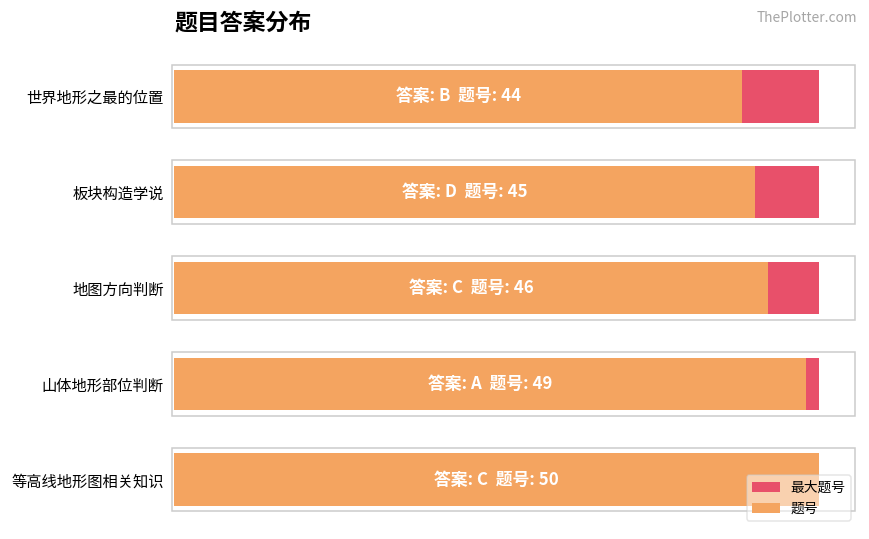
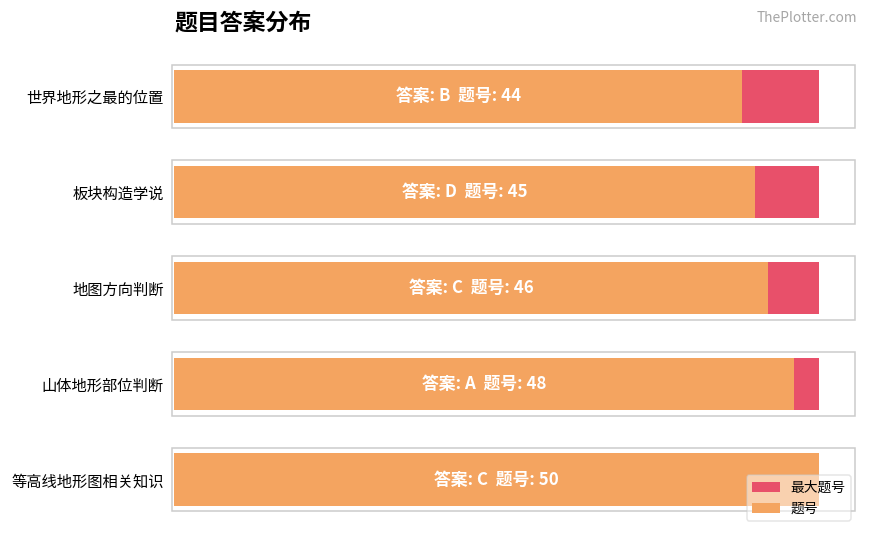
题号, 山体地形部位判断: 49 -> 48
